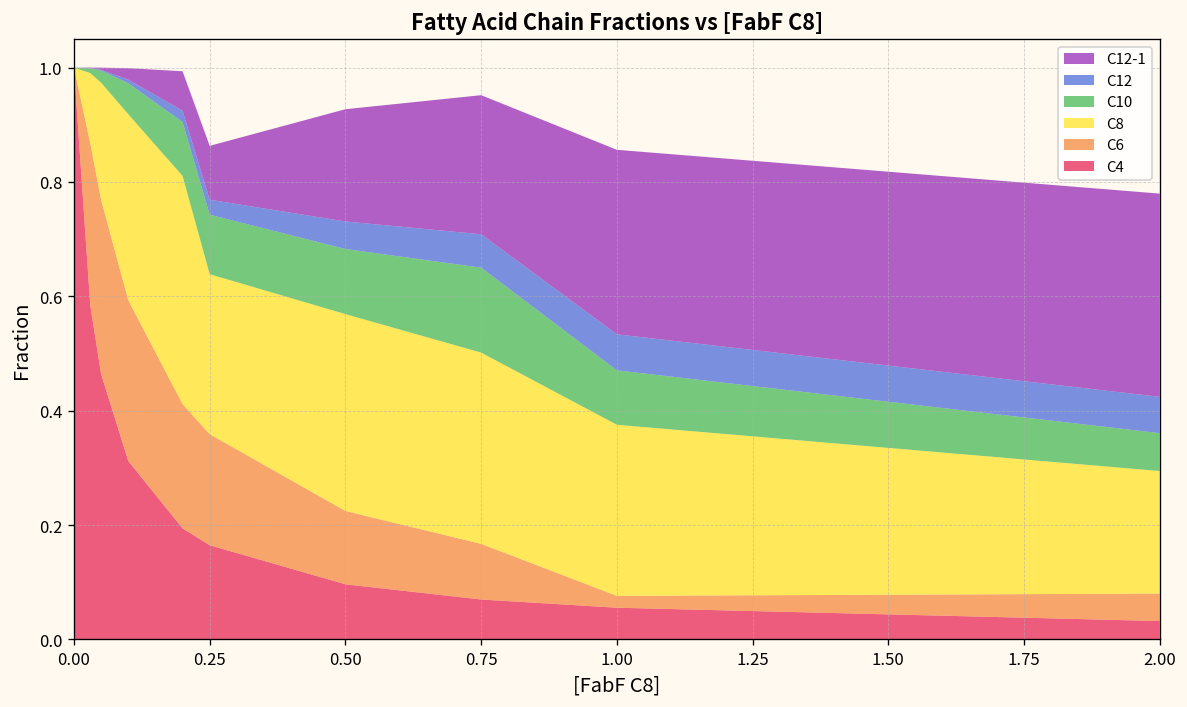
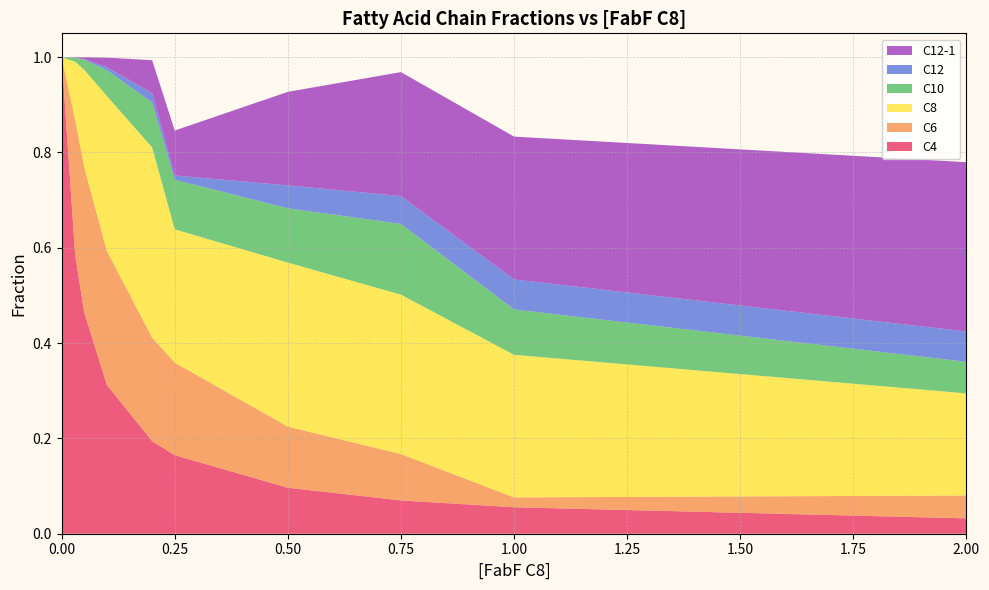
C12, 0.25: 0.03 -> 0.01
C12-1, 0.75: 0.24 -> 0.26
C12-1, 1.00: 0.32 -> 0.30
